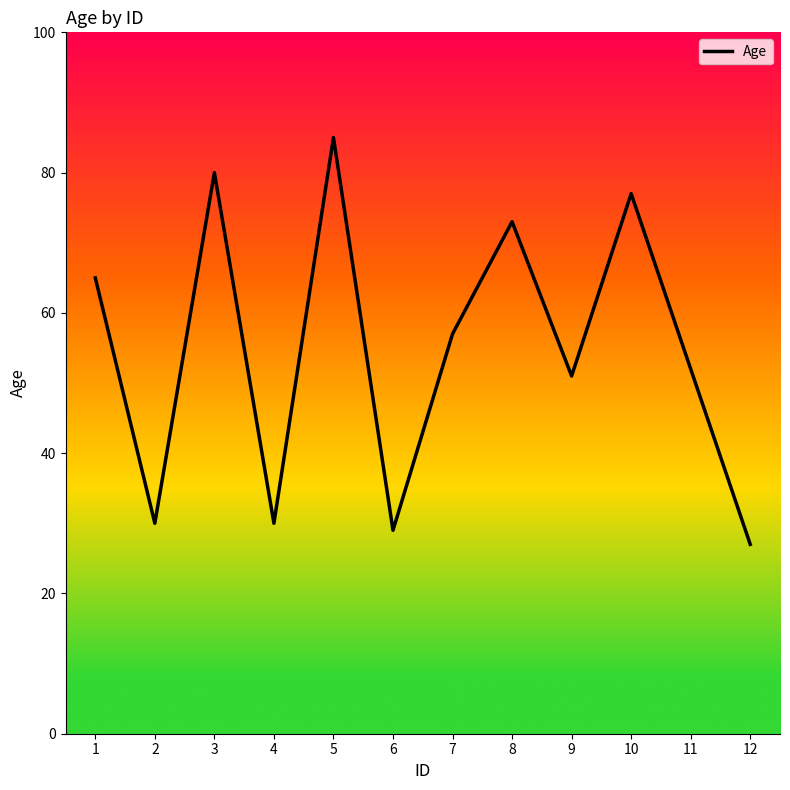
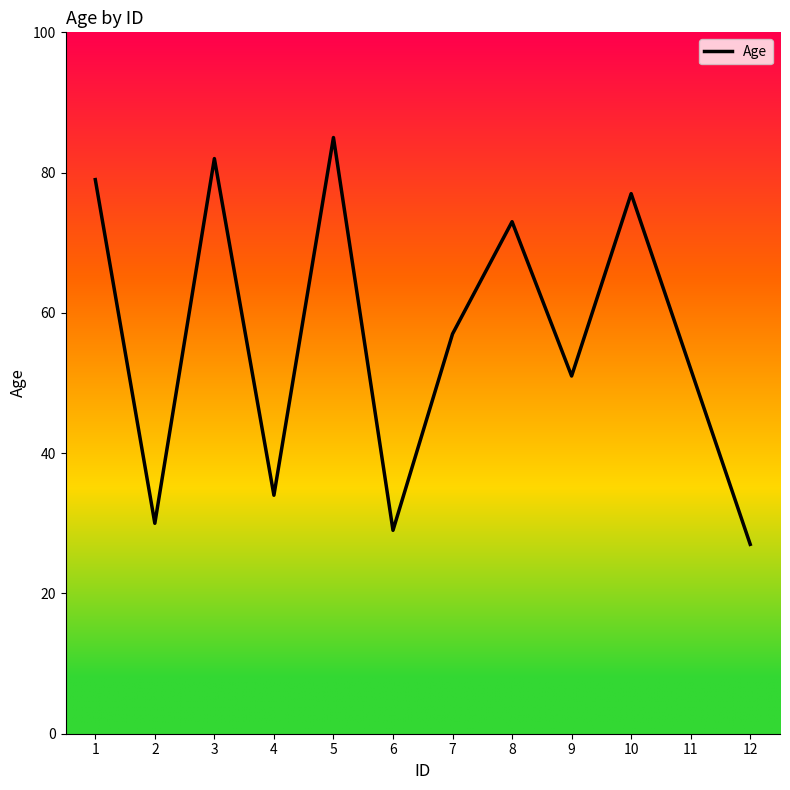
1: 65 -> 79
3: 80 -> 82
4: 30 -> 34
